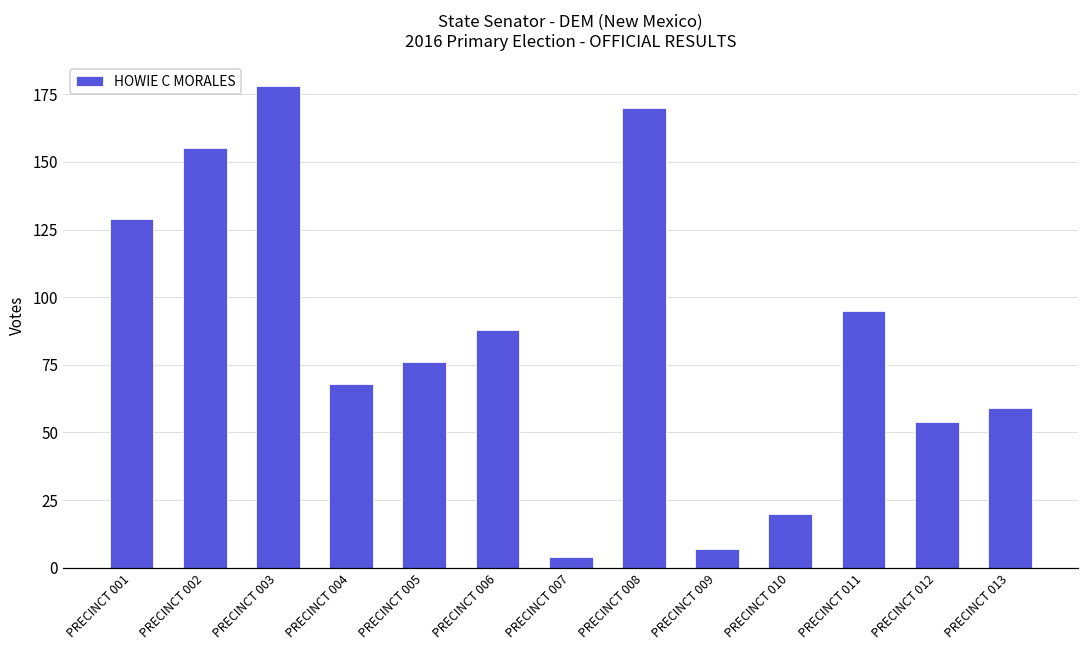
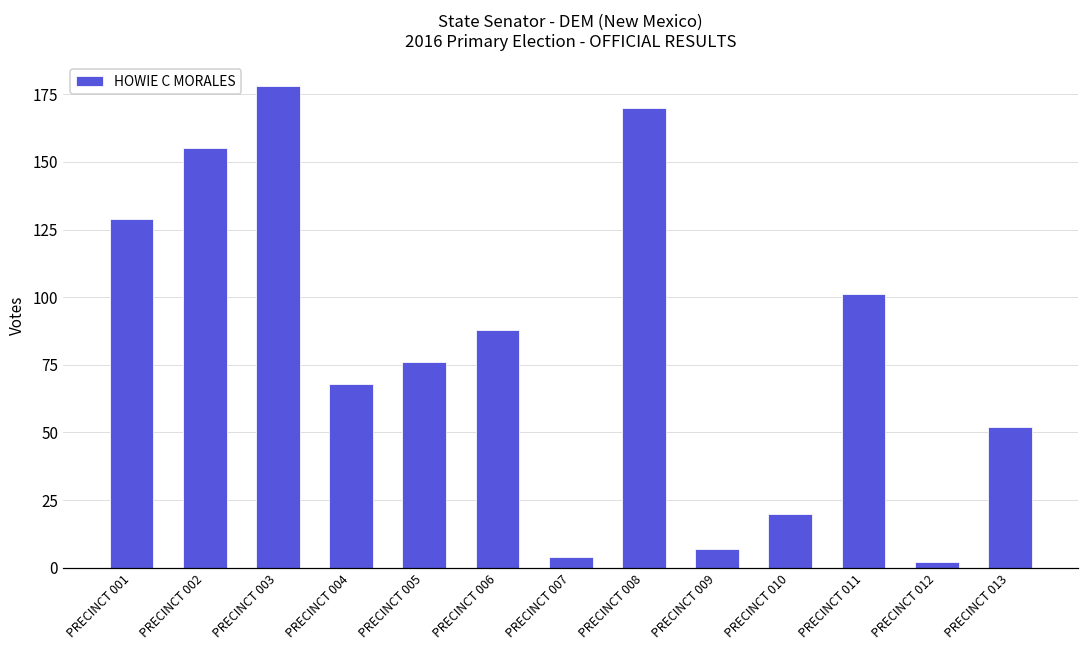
PRECINCT 011: 95 -> 101
PRECINCT 012: 54 -> 2
PRECINCT 013: 59 -> 52
